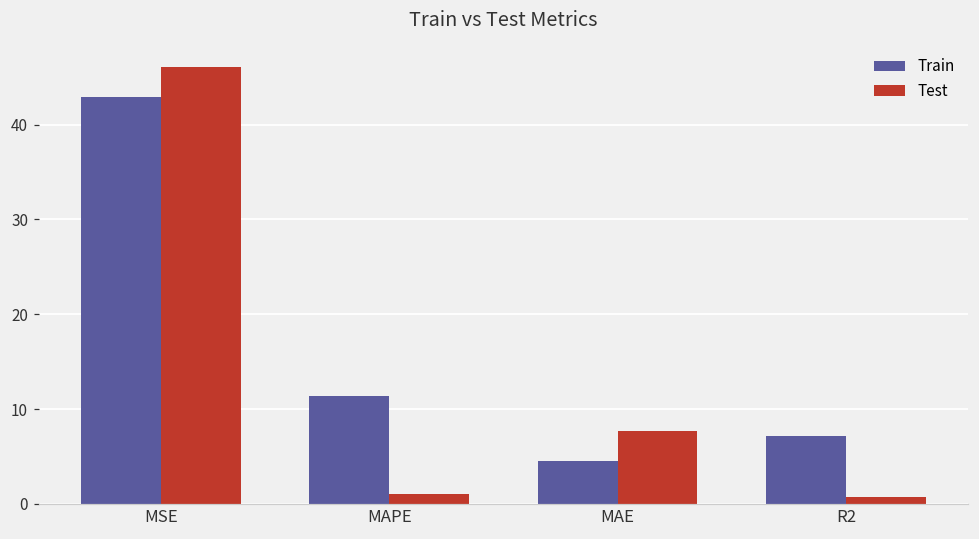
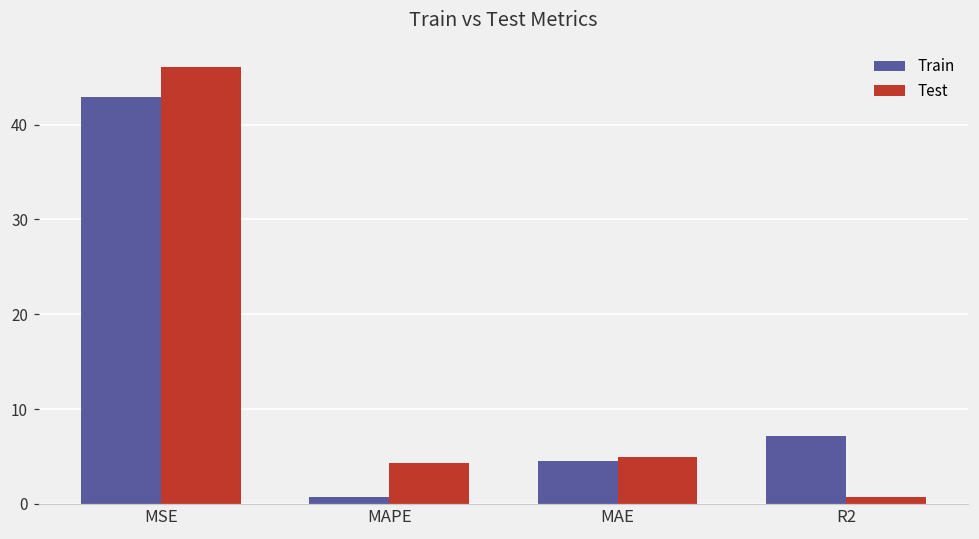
Train, MAPE: 11 -> 1
Test, MAPE: 1 -> 4
Test, MAE: 8 -> 5
